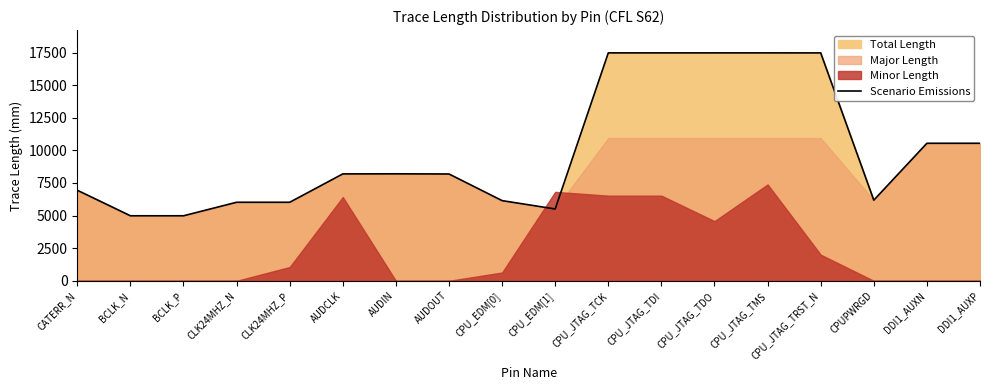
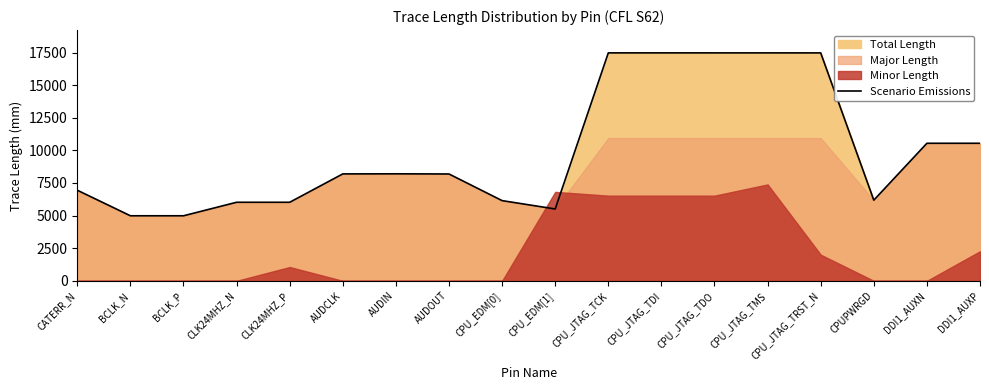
Minor Length, AUDCLK: 6400 -> 0
Minor Length, CPU_EDM[0]: 600 -> 0
Minor Length, CPU_JTAG_TDO: 4600 -> 6500
Minor Length, DDI1_AUXP: 0 -> 2300
